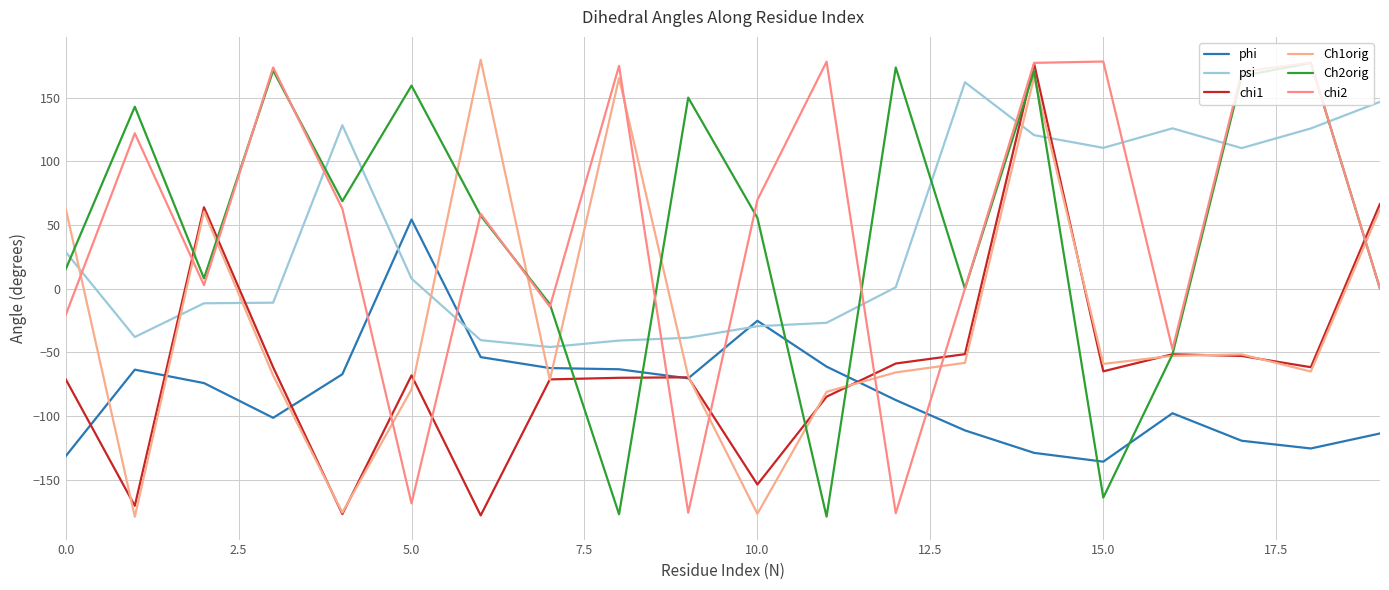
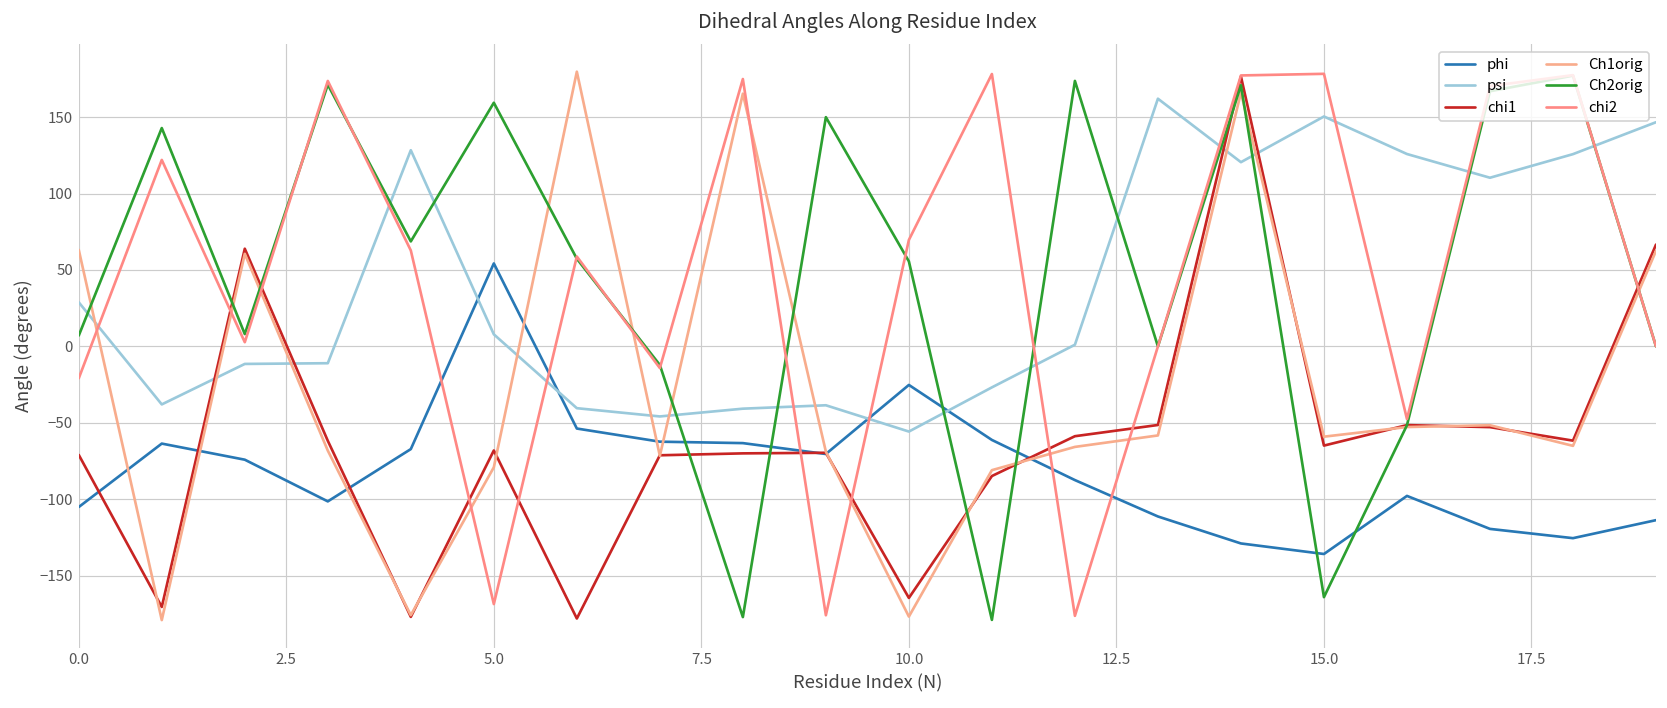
phi, 0.0: -132 -> -105
Ch2orig, 0.0: 15 -> 7
psi, 10.0: -29 -> -56
chi1, 10.0: -154 -> -165
psi, 15.0: 111 -> 150
